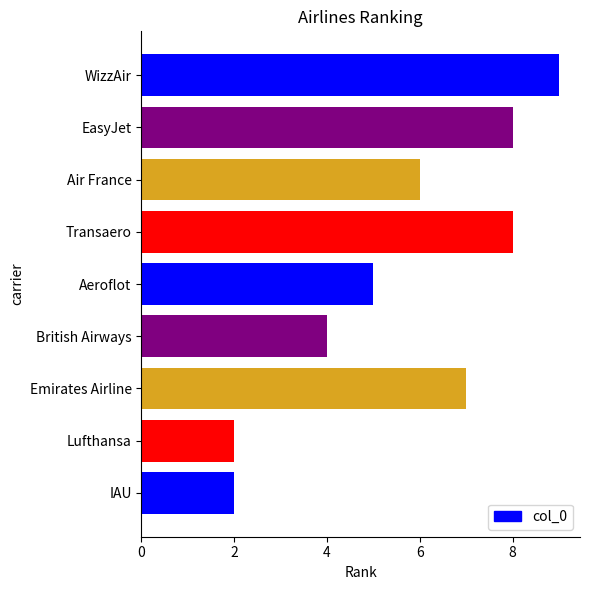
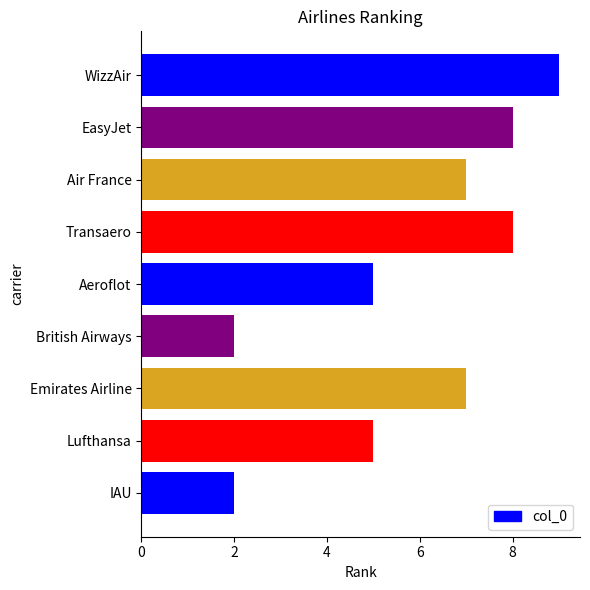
Air France: 6 -> 7
British Airways: 4 -> 2
Lufthansa: 2 -> 5
